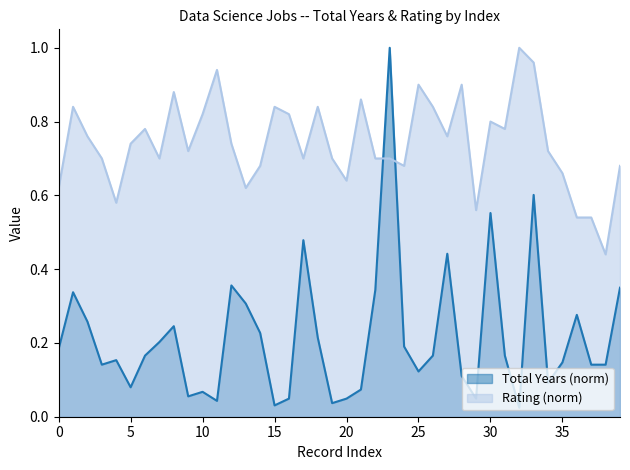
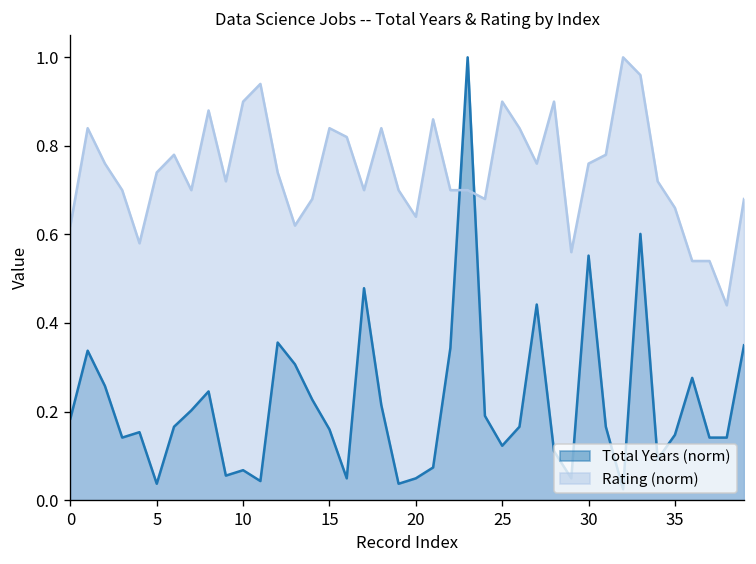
Total Years (norm), 5: 0.08 -> 0.04
Rating (norm), 10: 0.82 -> 0.90
Total Years (norm), 15: 0.03 -> 0.16
Rating (norm), 30: 0.80 -> 0.76
